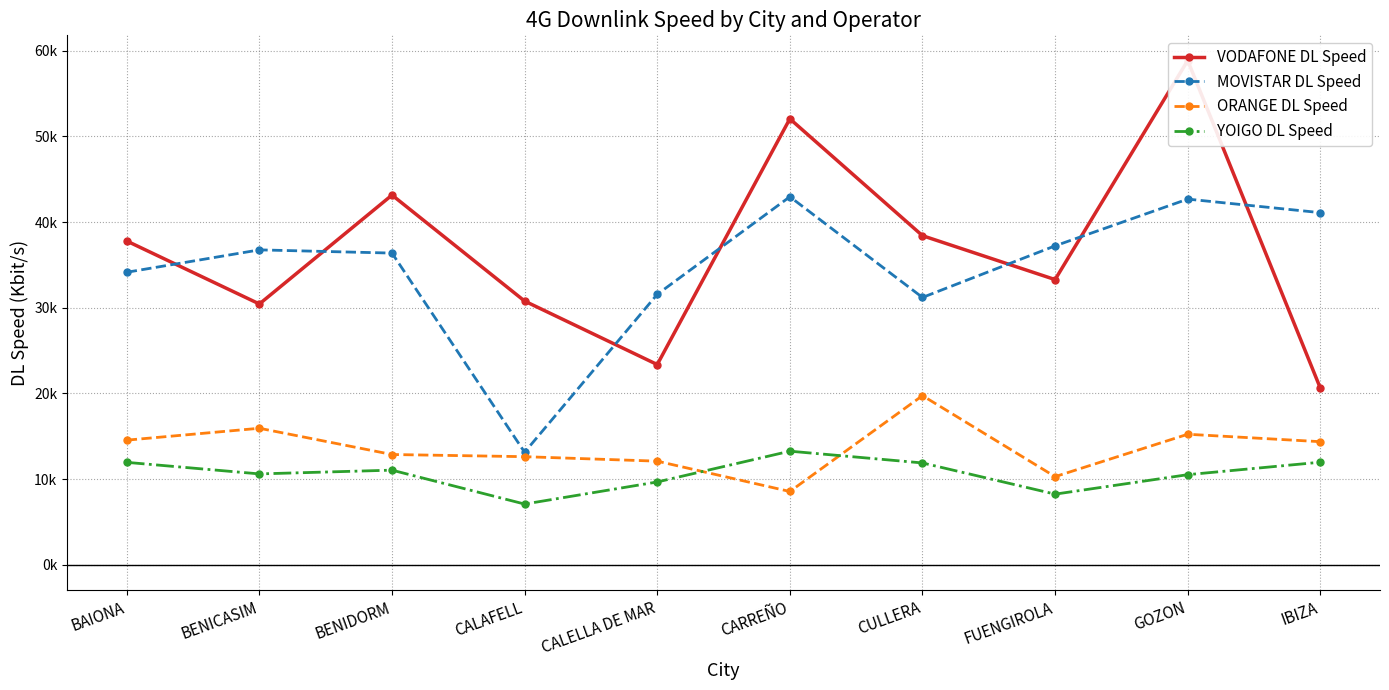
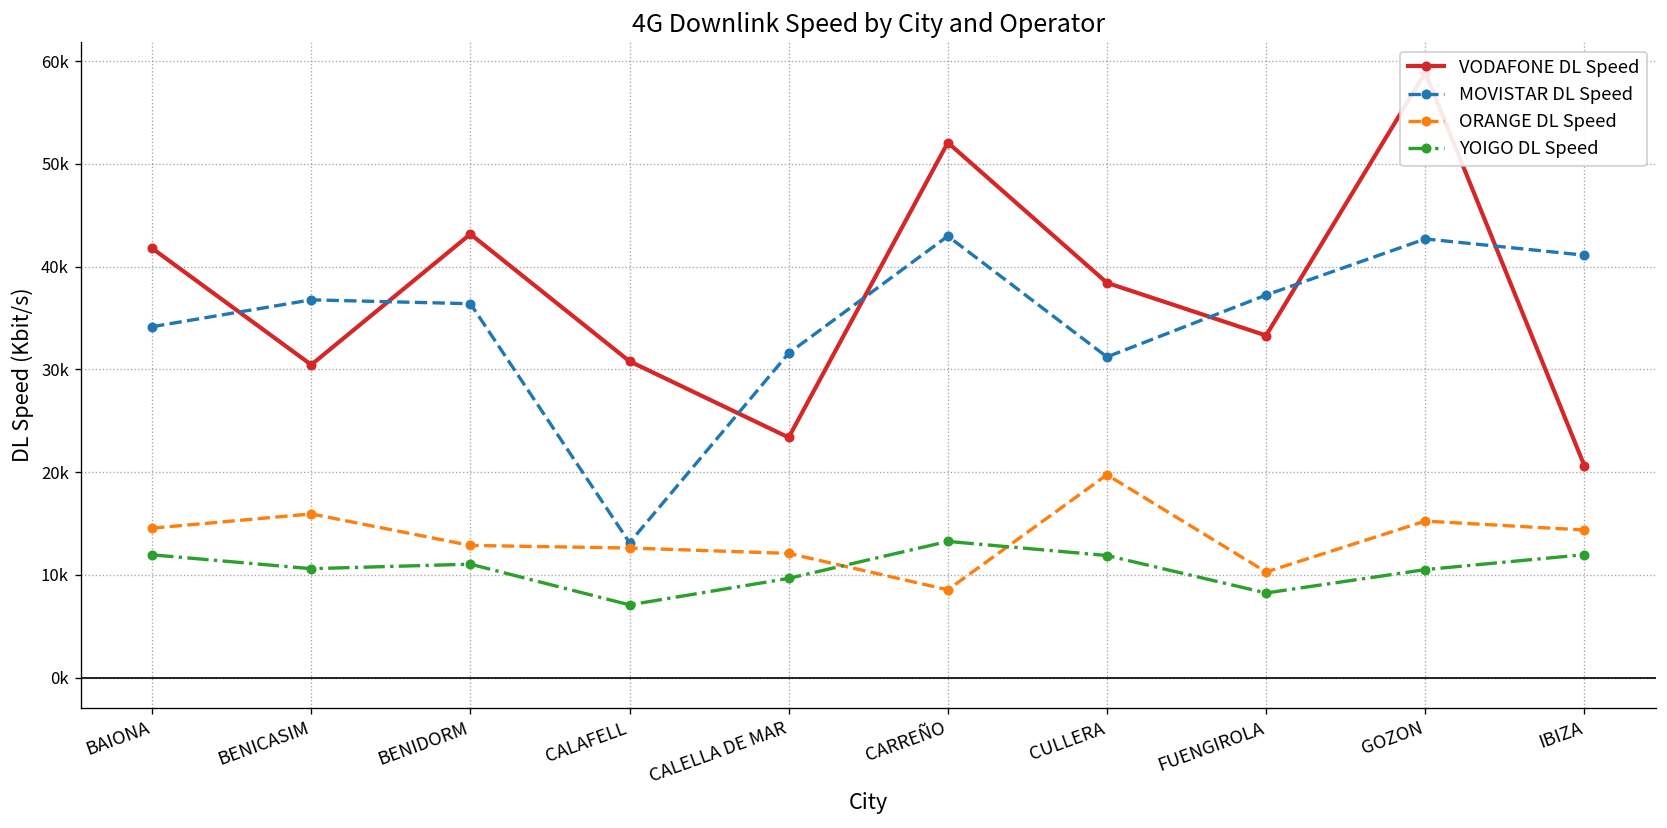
VODAFONE DL Speed, BAIONA: 38000 -> 42000
